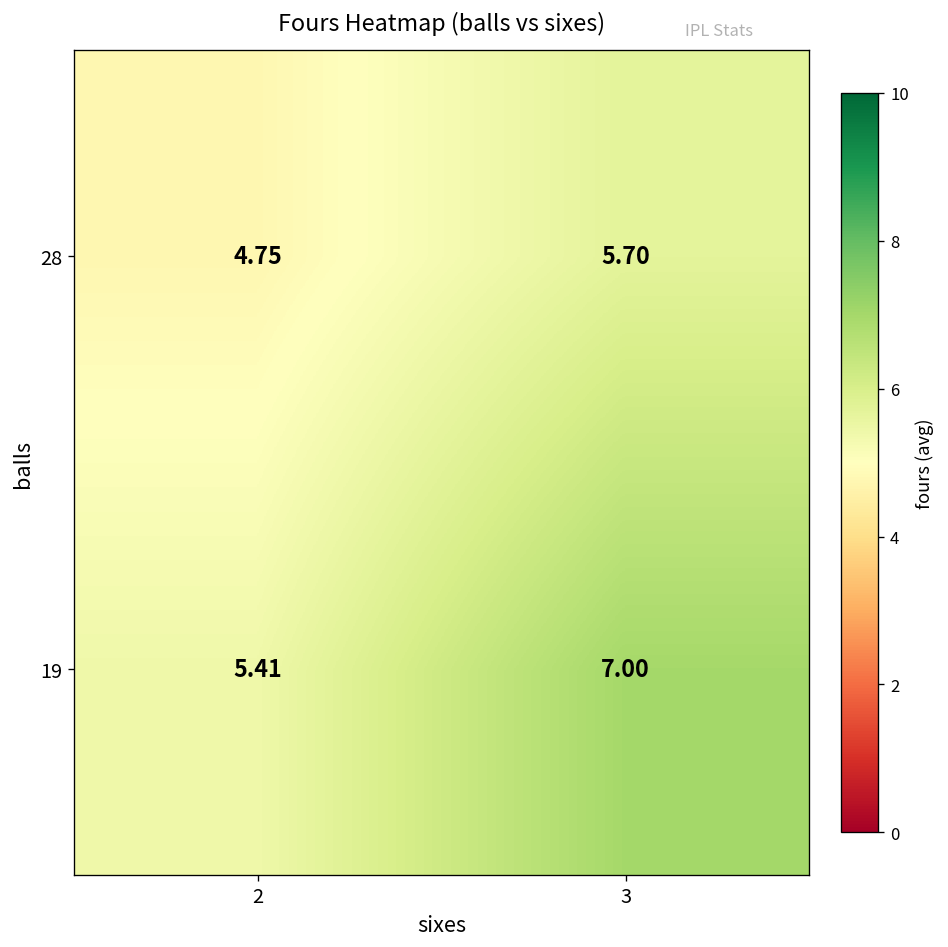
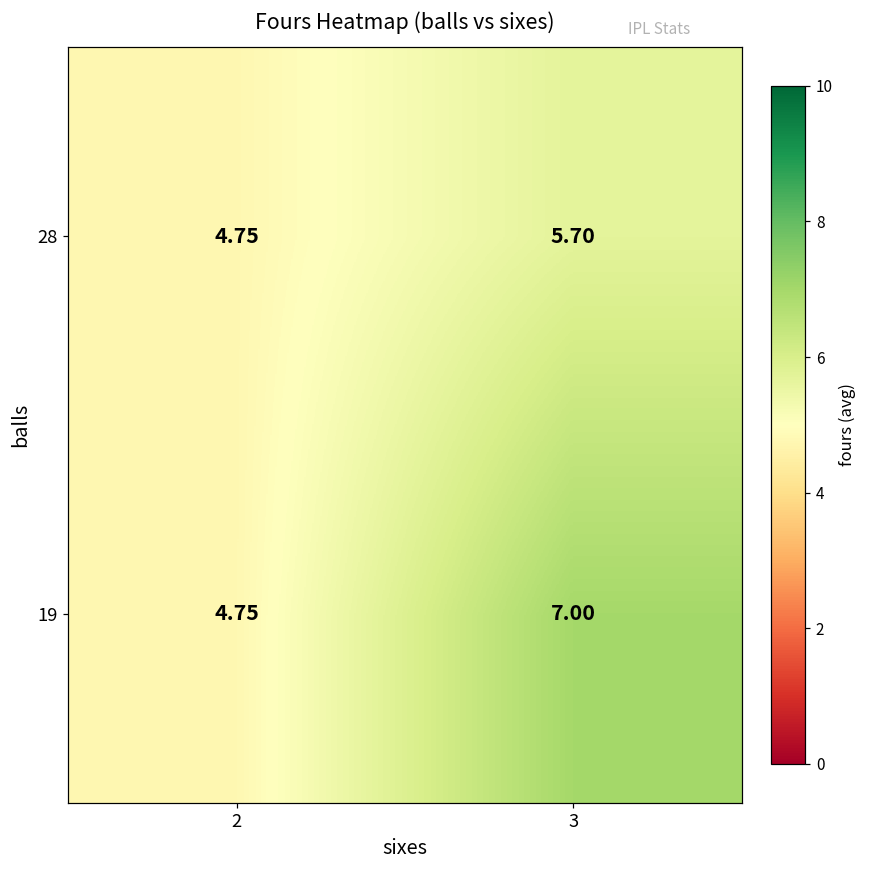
19, 2: 5.41 -> 4.75
